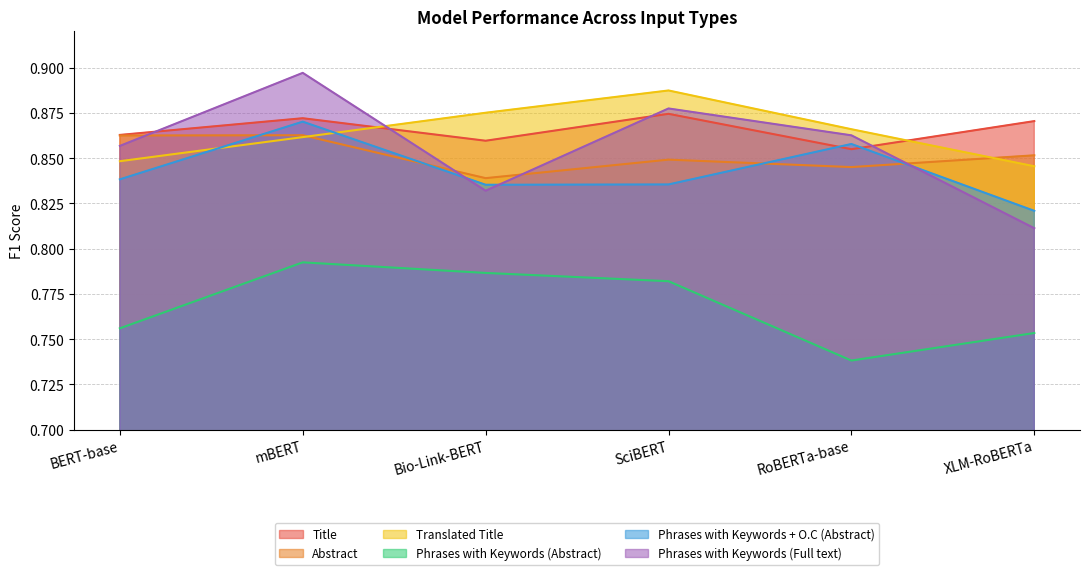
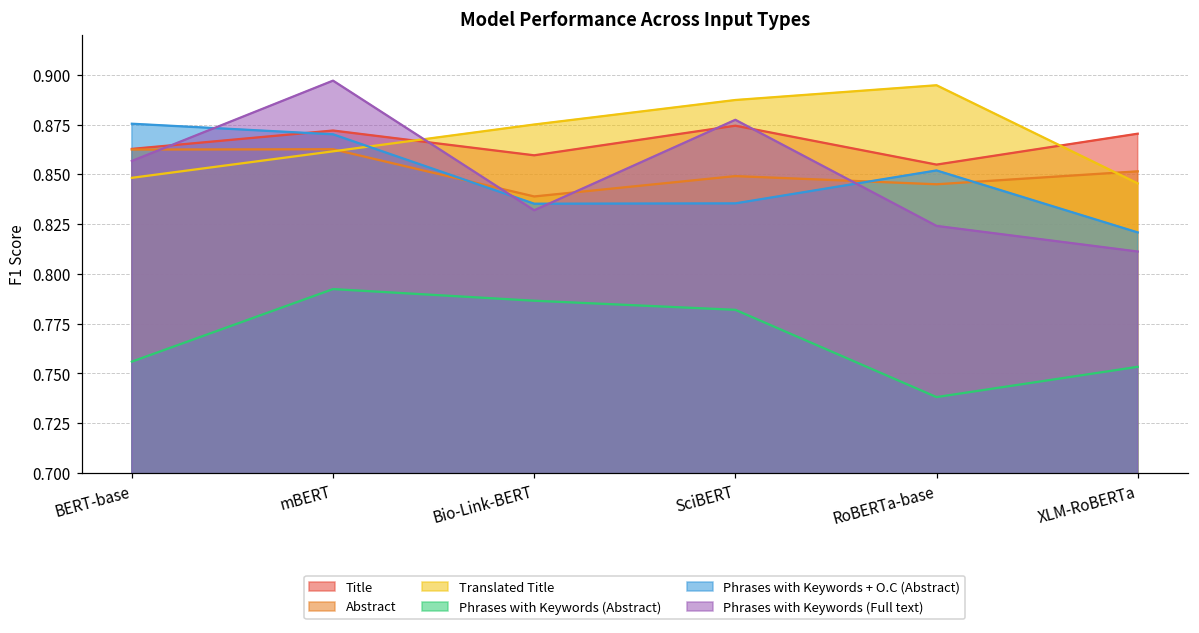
Phrases with Keywords + O.C (Abstract), BERT-base: 0.838 -> 0.875
Translated Title, RoBERTa-base: 0.866 -> 0.895
Phrases with Keywords + O.C (Abstract), RoBERTa-base: 0.858 -> 0.852
Phrases with Keywords (Full text), RoBERTa-base: 0.863 -> 0.824
